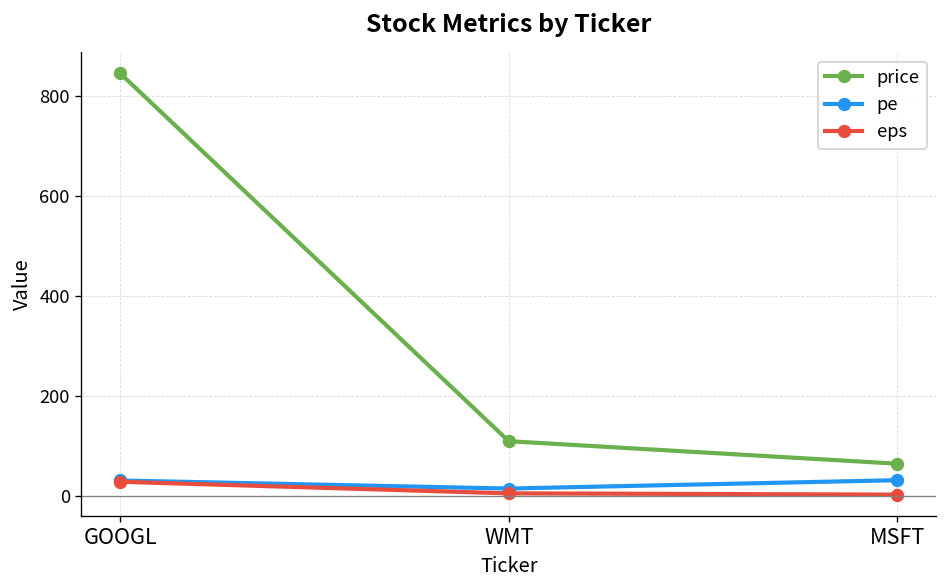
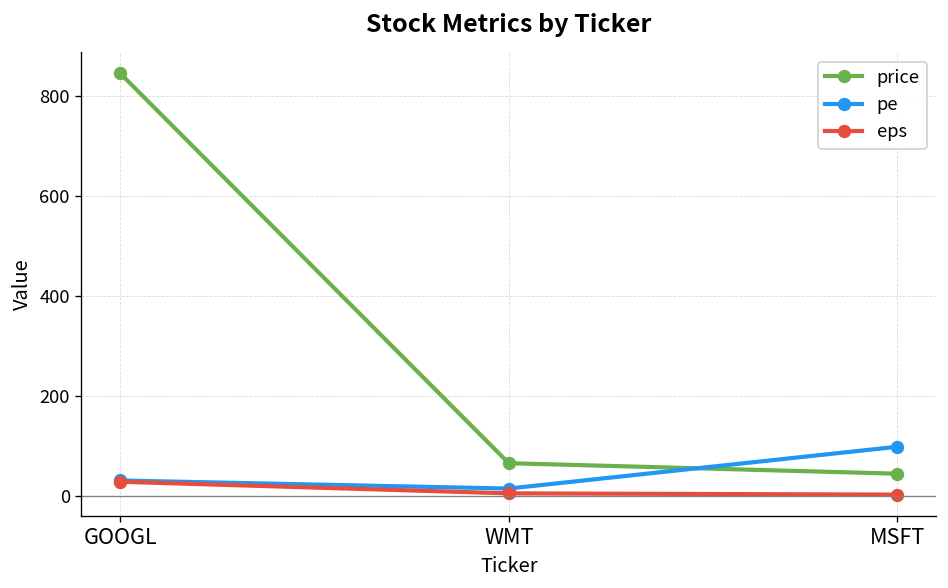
price, WMT: 110 -> 70
price, MSFT: 60 -> 40
pe, MSFT: 30 -> 100
